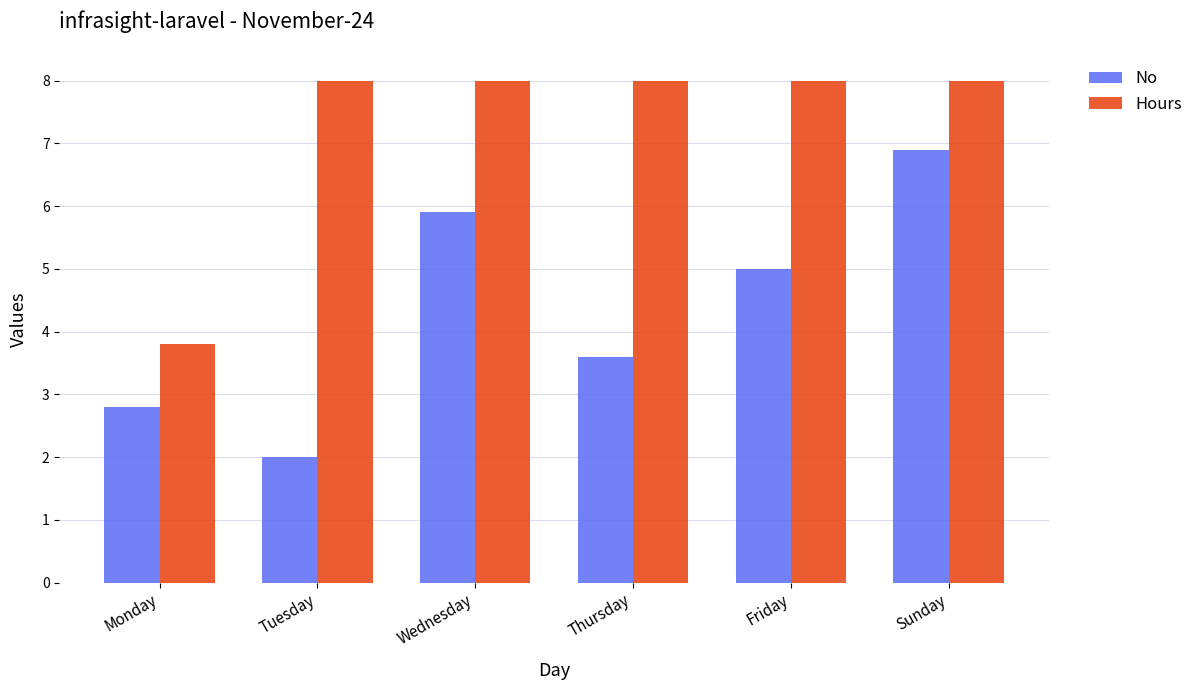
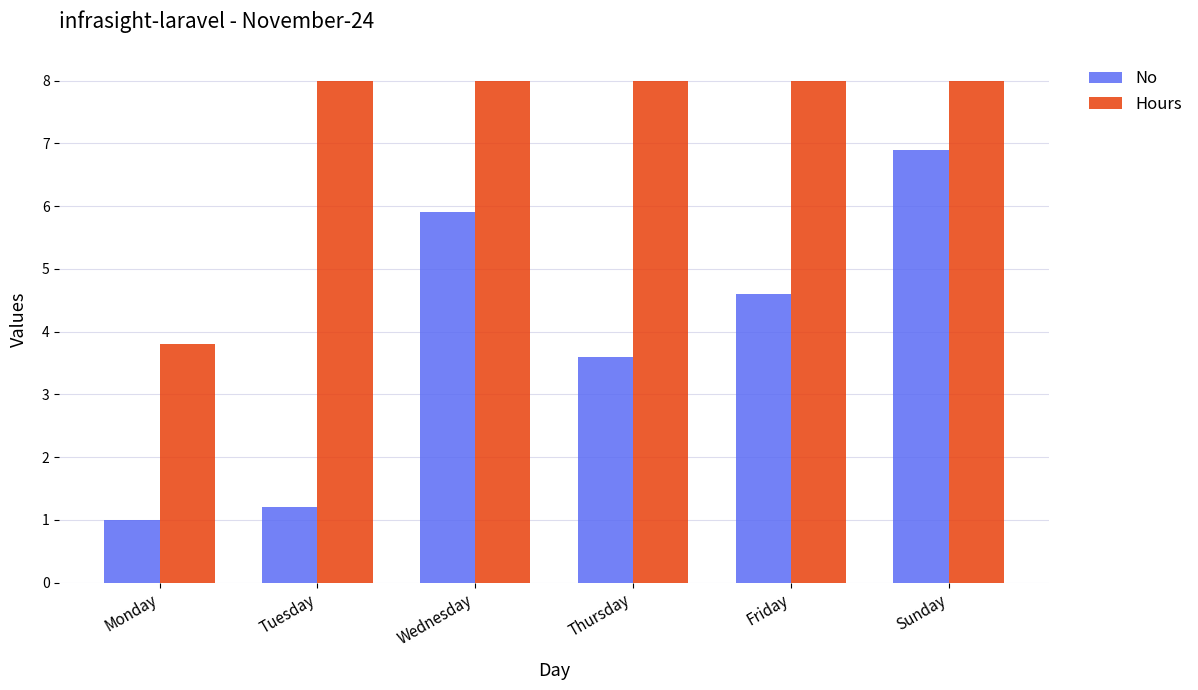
No, Monday: 2.8 -> 1.0
No, Tuesday: 2.0 -> 1.2
No, Friday: 5.0 -> 4.6
